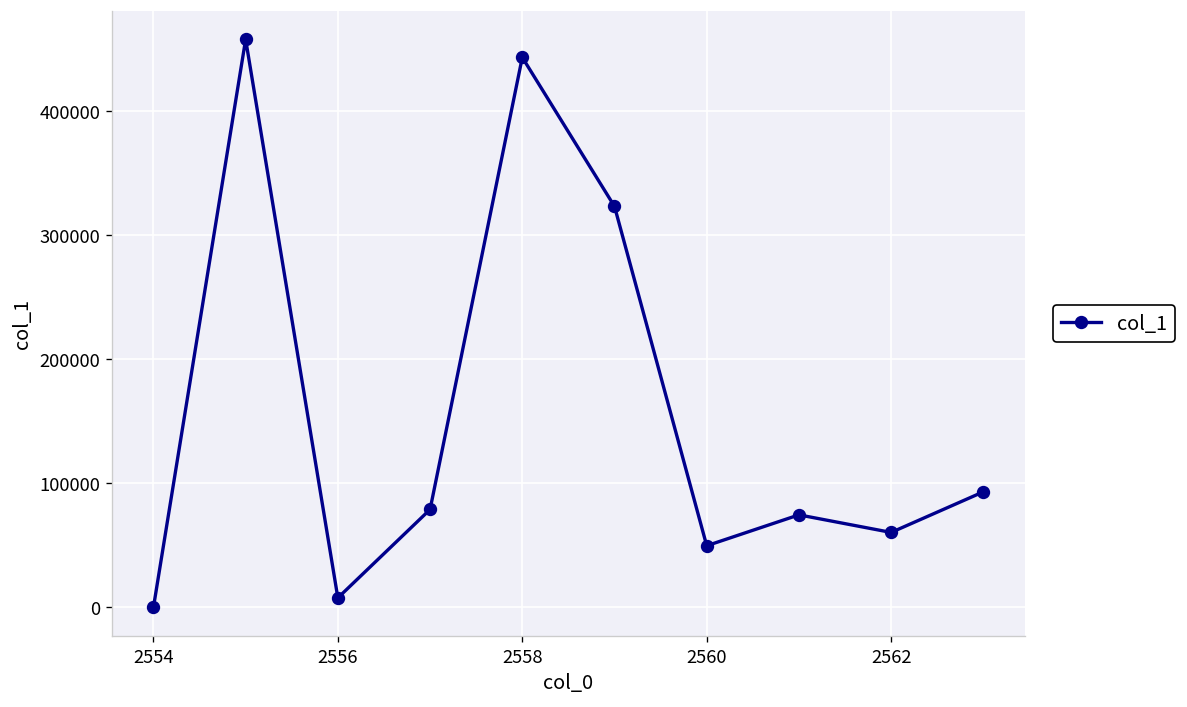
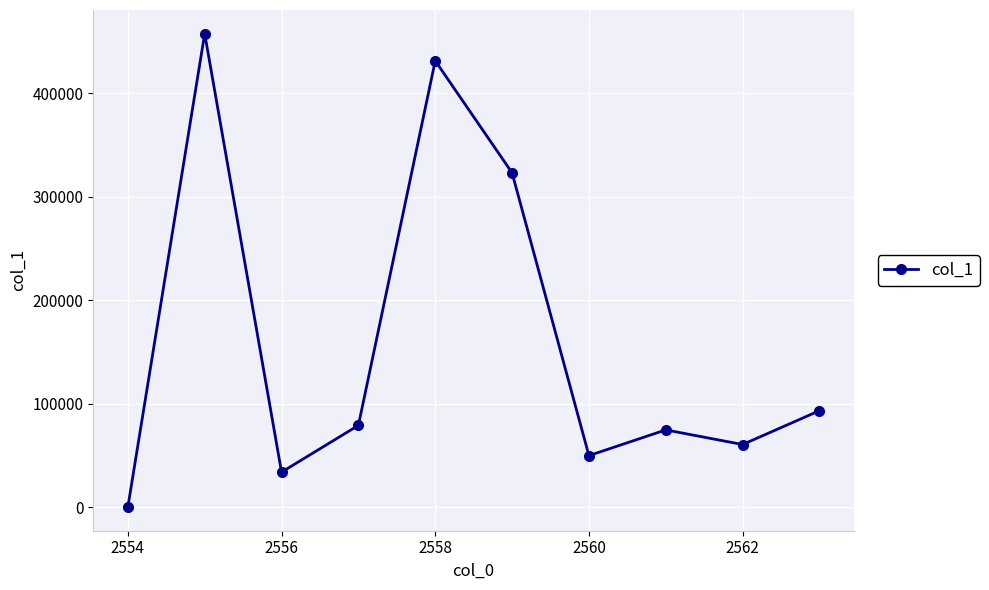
2556: 8000 -> 34000
2558: 443000 -> 431000
